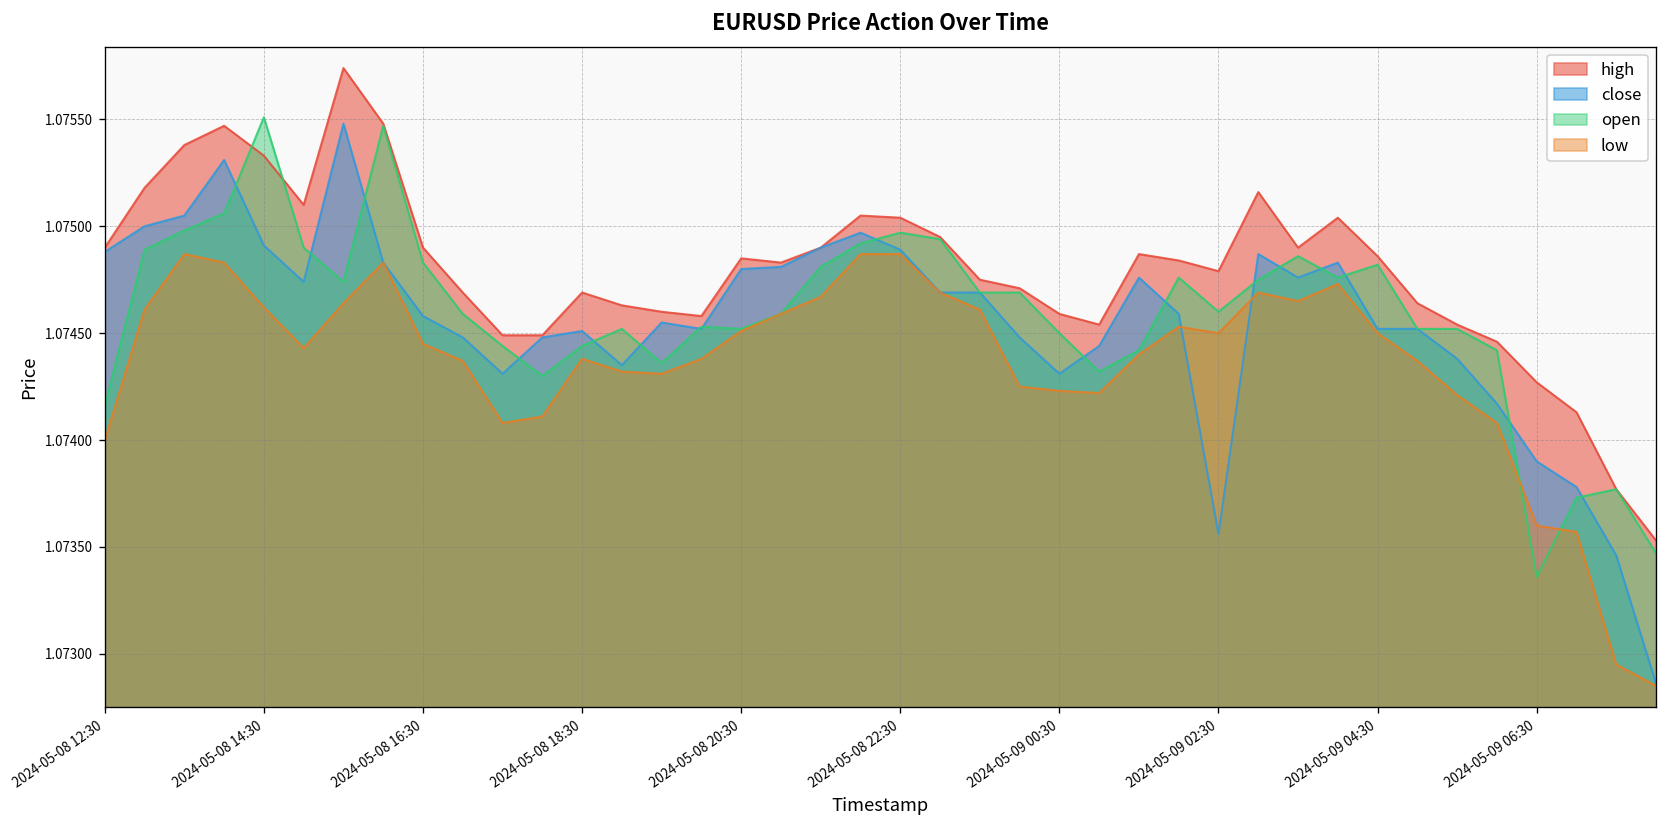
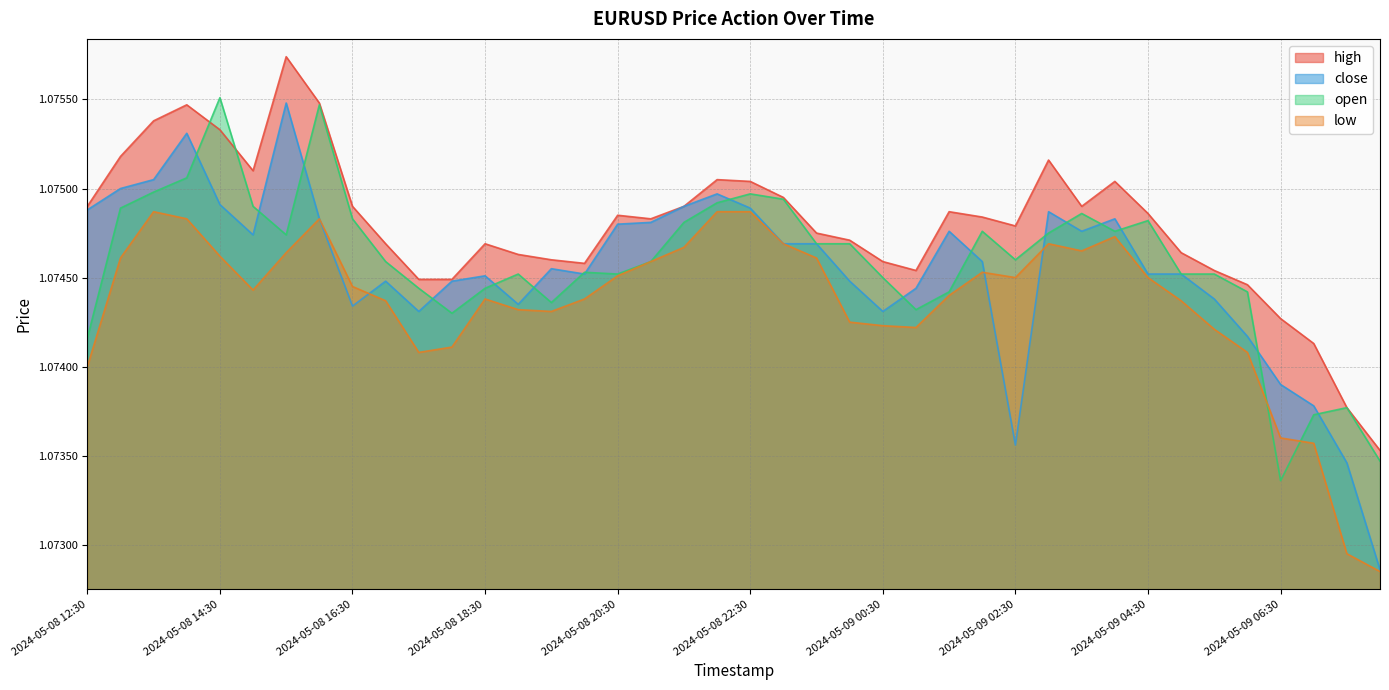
close, 2024-05-08 16:30: 1.07458 -> 1.07434
